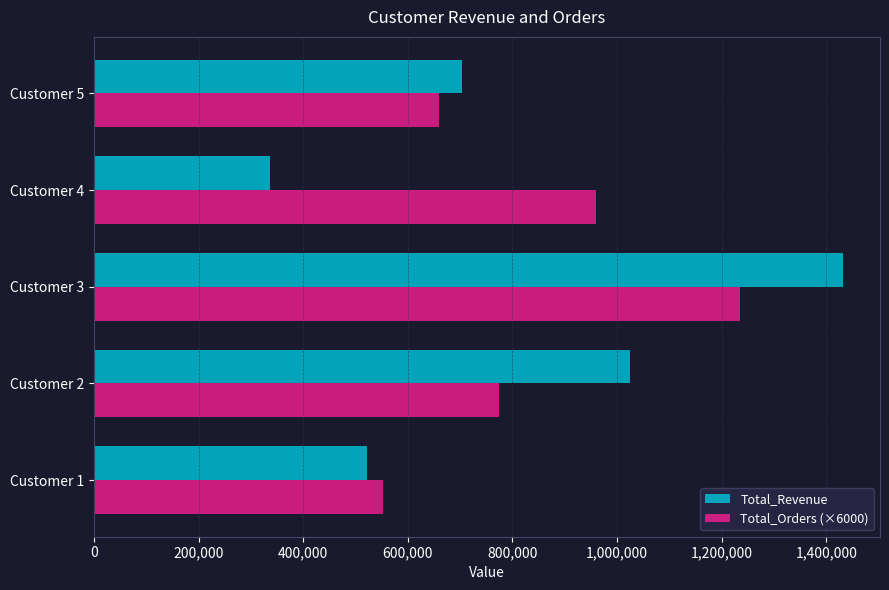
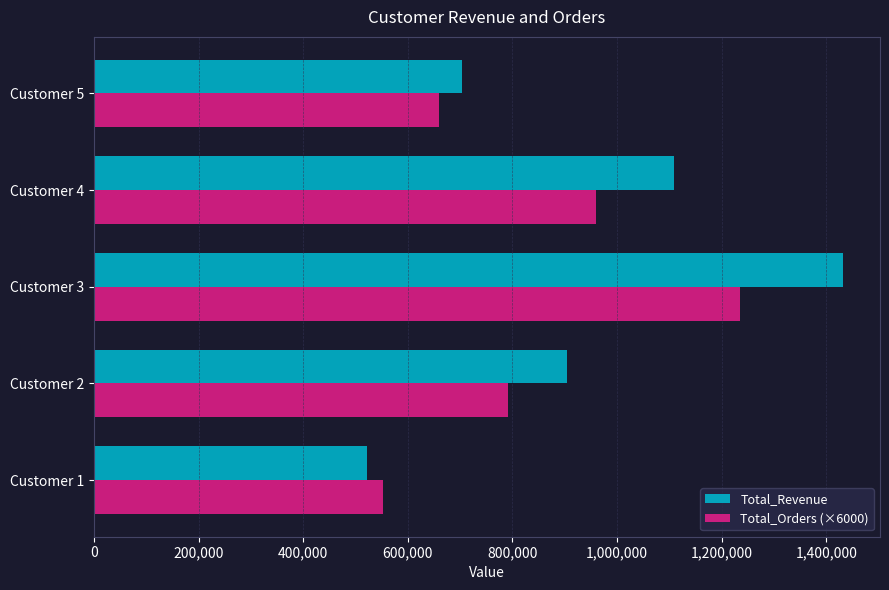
Total_Revenue, Customer 4: 340,000 -> 1,110,000
Total_Revenue, Customer 2: 1,020,000 -> 900,000
Total_Orders (×6000), Customer 2: 770,000 -> 790,000
